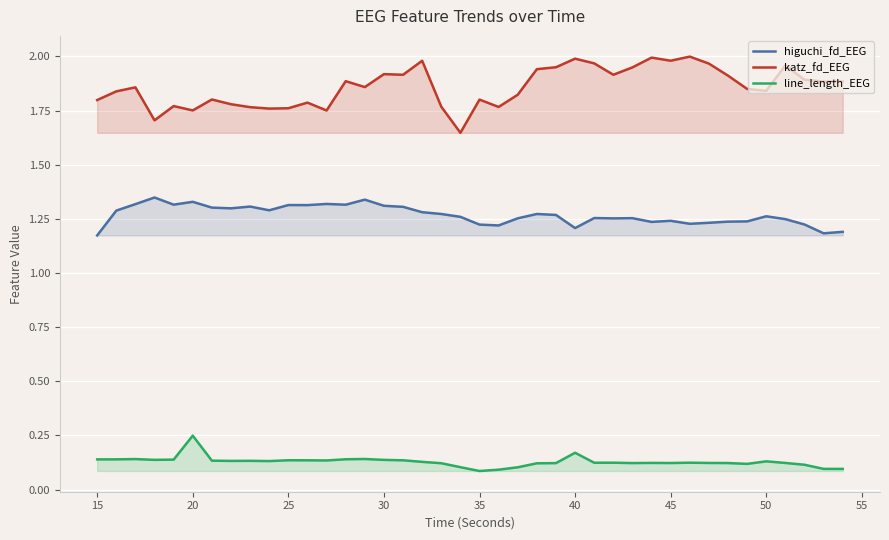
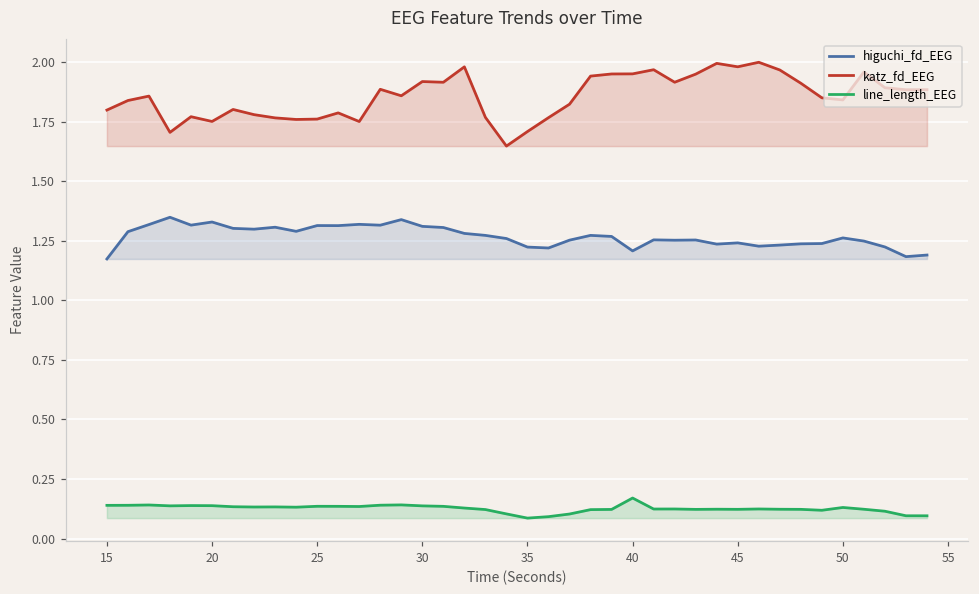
line_length_EEG, 20: 0.25 -> 0.14
katz_fd_EEG, 35: 1.80 -> 1.71
katz_fd_EEG, 40: 1.99 -> 1.95
